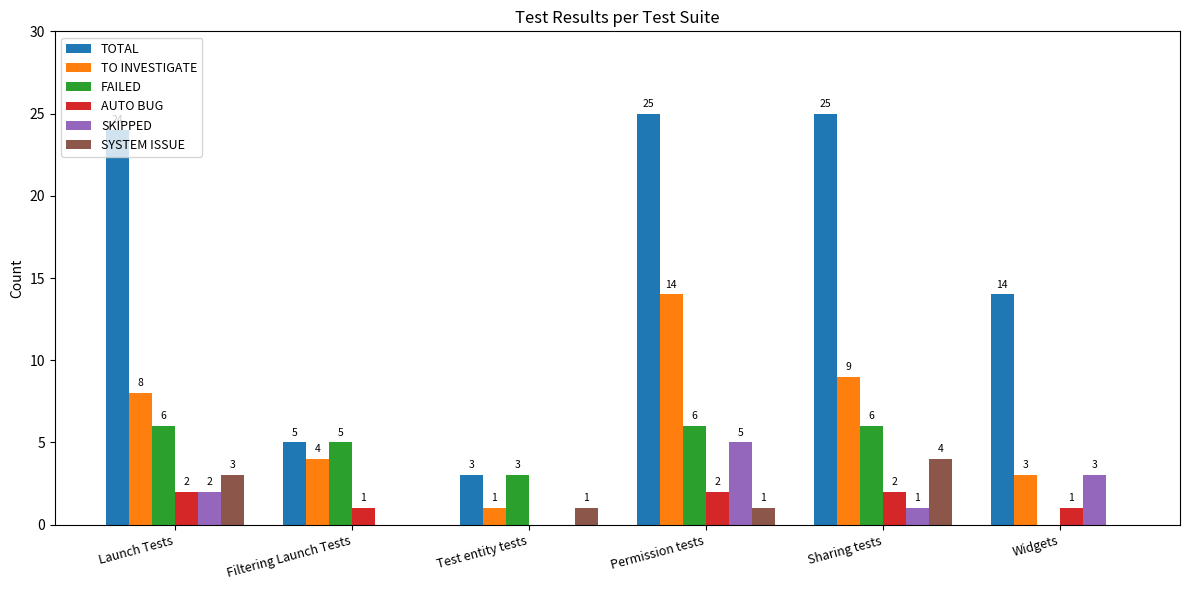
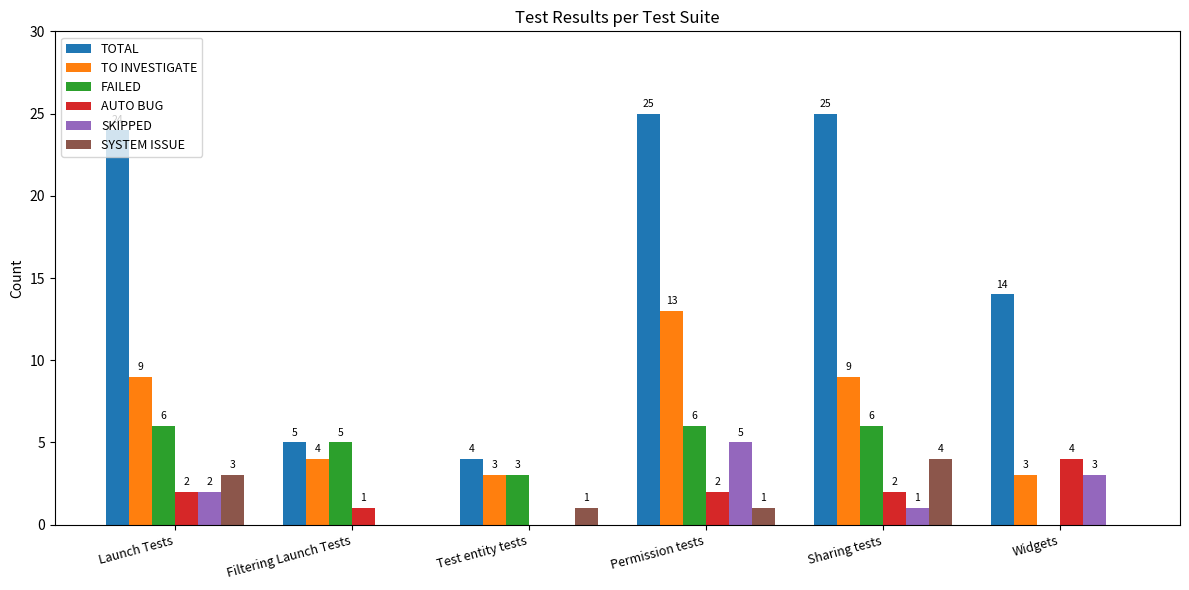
TO INVESTIGATE, Launch Tests: 8 -> 9
TOTAL, Test entity tests: 3 -> 4
TO INVESTIGATE, Test entity tests: 1 -> 3
TO INVESTIGATE, Permission tests: 14 -> 13
AUTO BUG, Widgets: 1 -> 4
